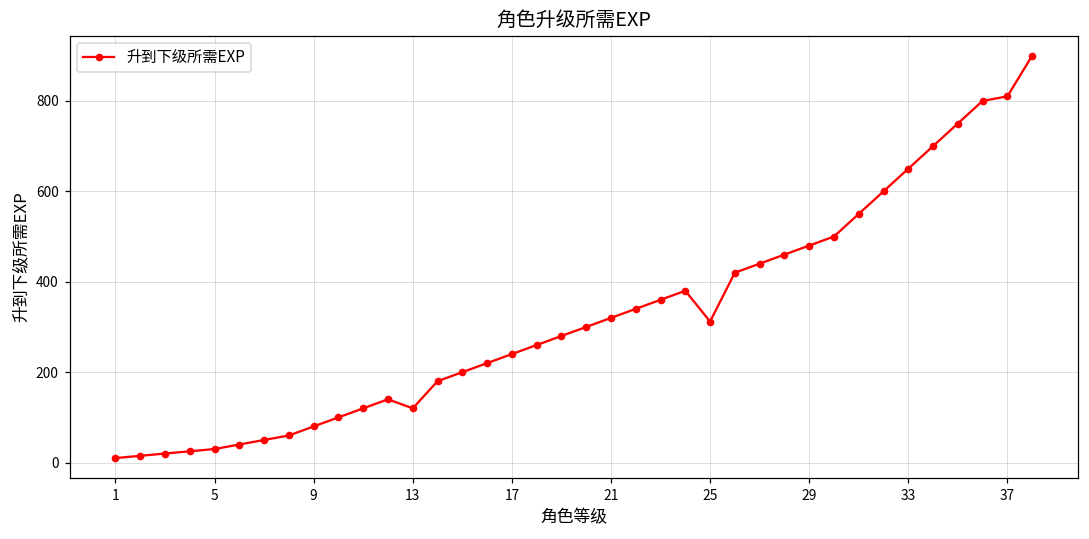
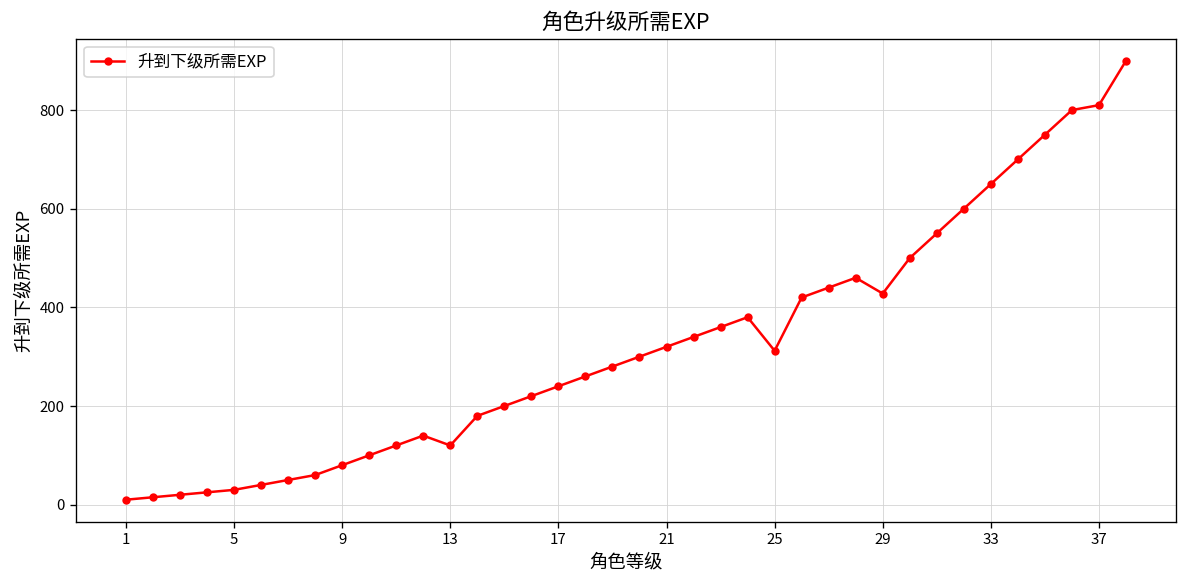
29: 480 -> 430
